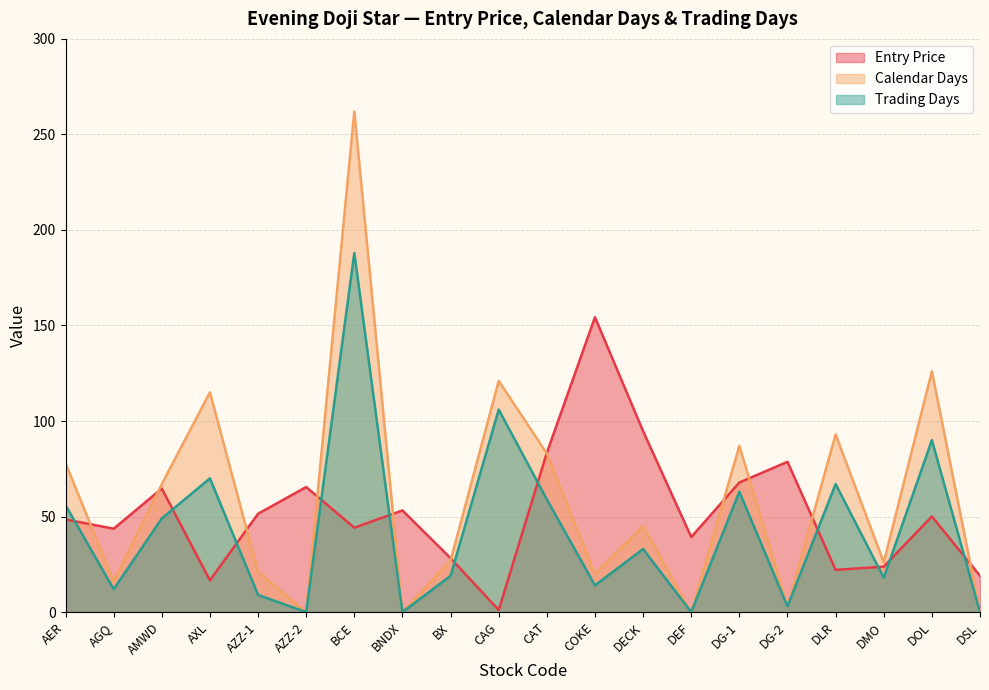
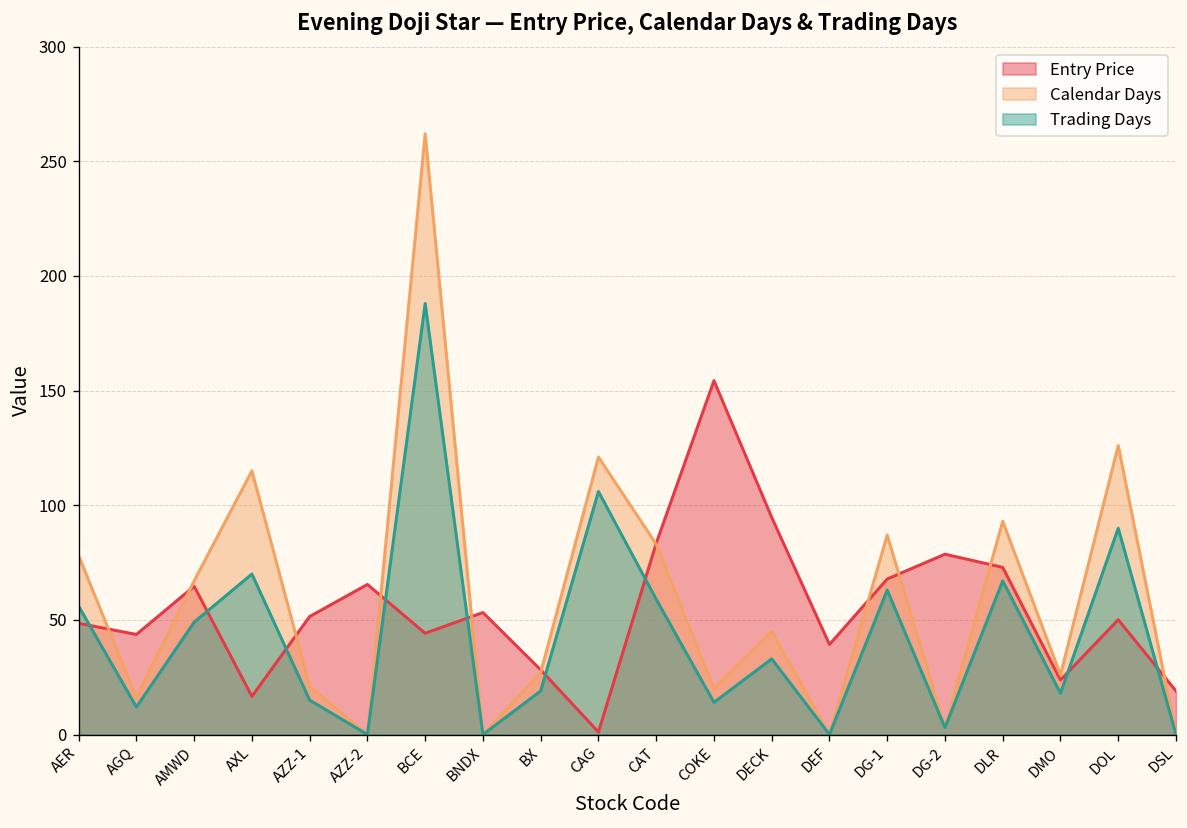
Trading Days, AZZ-1: 9 -> 15
Entry Price, DLR: 22 -> 73
